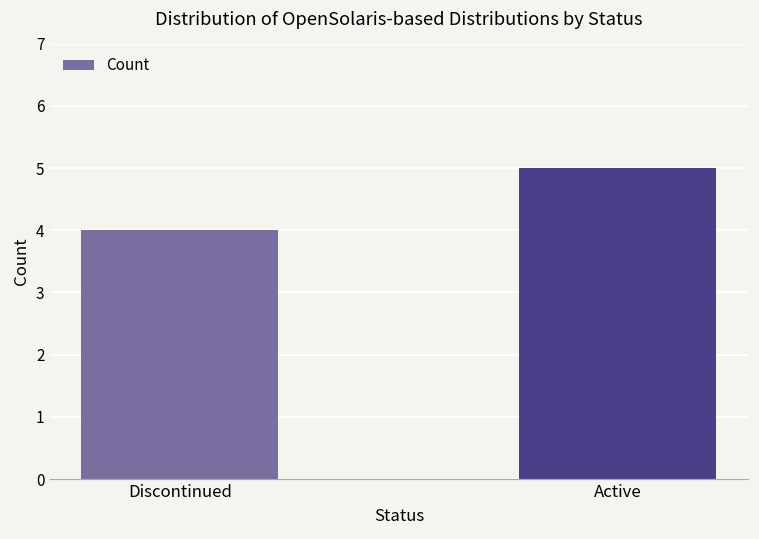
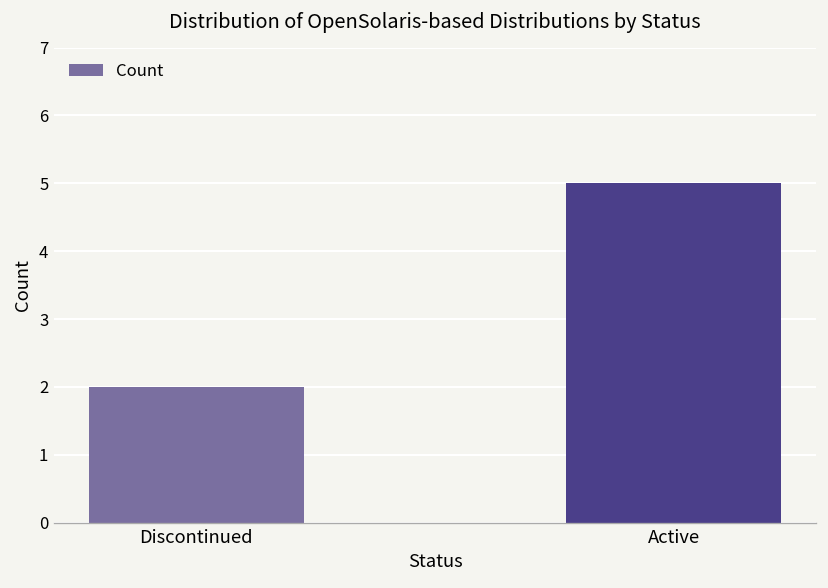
Discontinued: 4 -> 2
